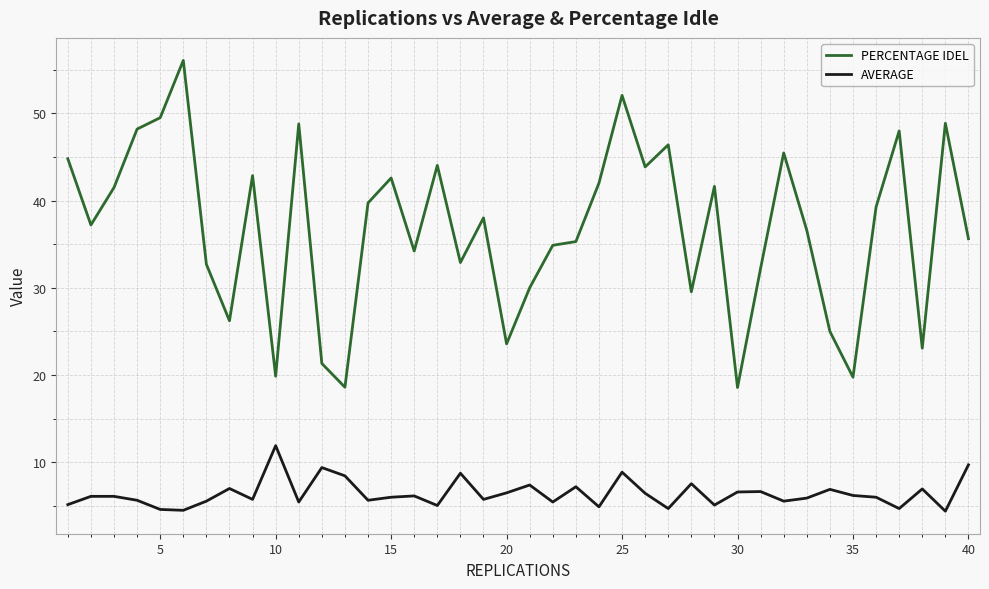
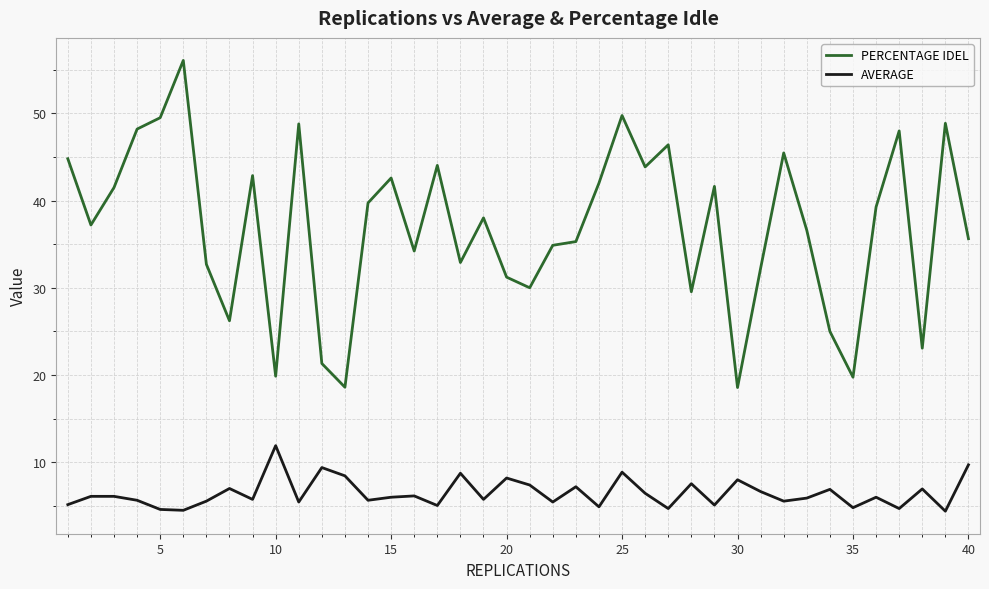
PERCENTAGE IDEL, 20: 24 -> 31
AVERAGE, 20: 7 -> 8
PERCENTAGE IDEL, 25: 52 -> 50
AVERAGE, 30: 7 -> 8
AVERAGE, 35: 6 -> 5
